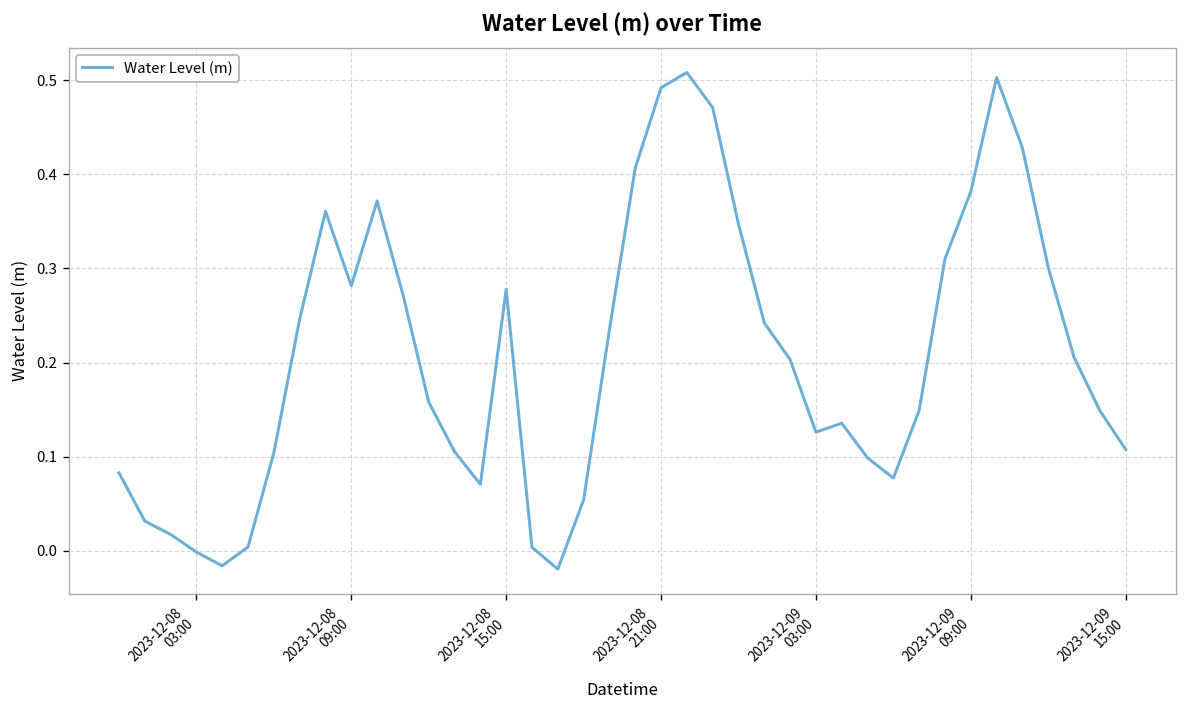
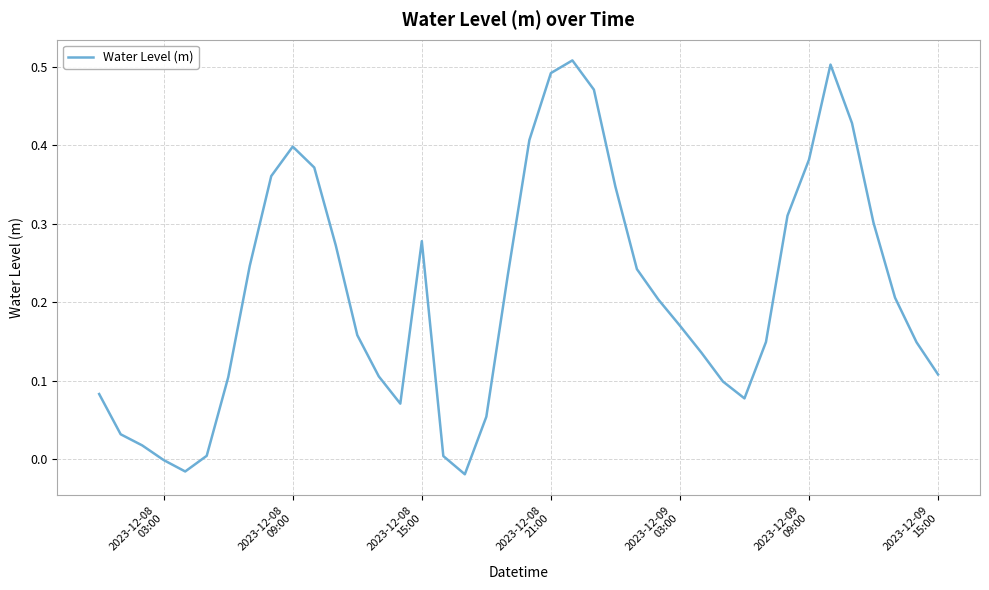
2023-12-08 09:00: 0.28 -> 0.40
2023-12-09 03:00: 0.13 -> 0.17
